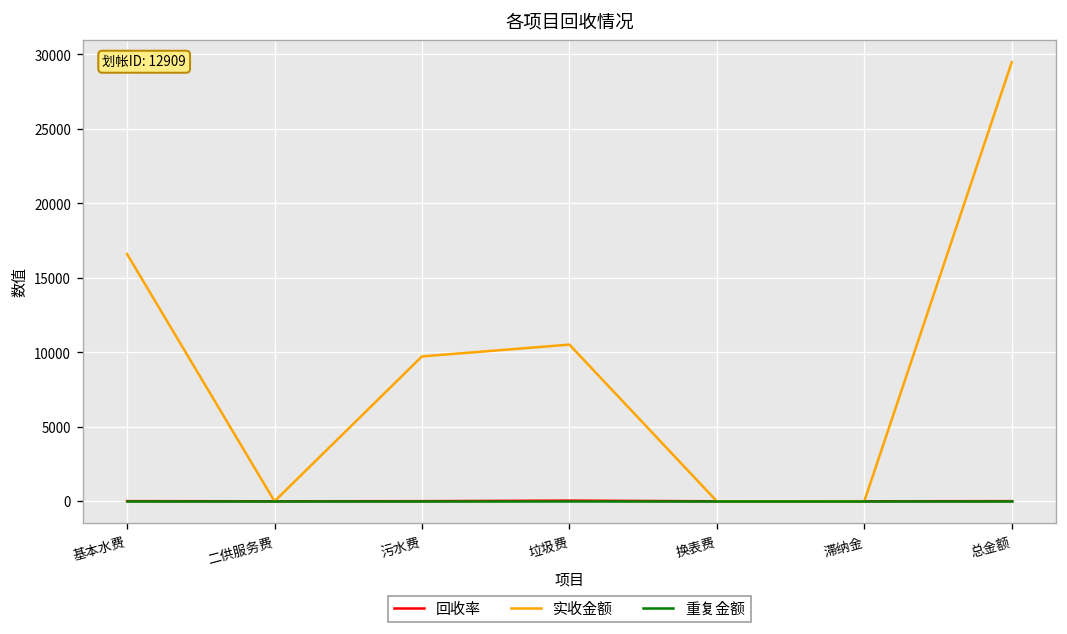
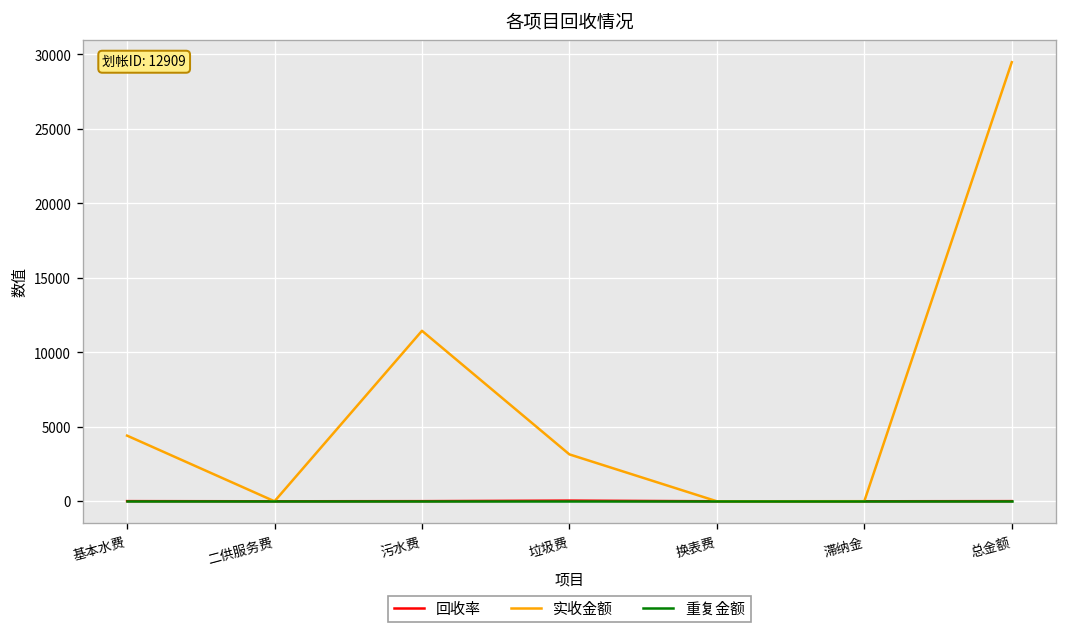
实收金额, 基本水费: 16600 -> 4400
实收金额, 污水费: 9700 -> 11400
实收金额, 垃圾费: 10500 -> 3100
